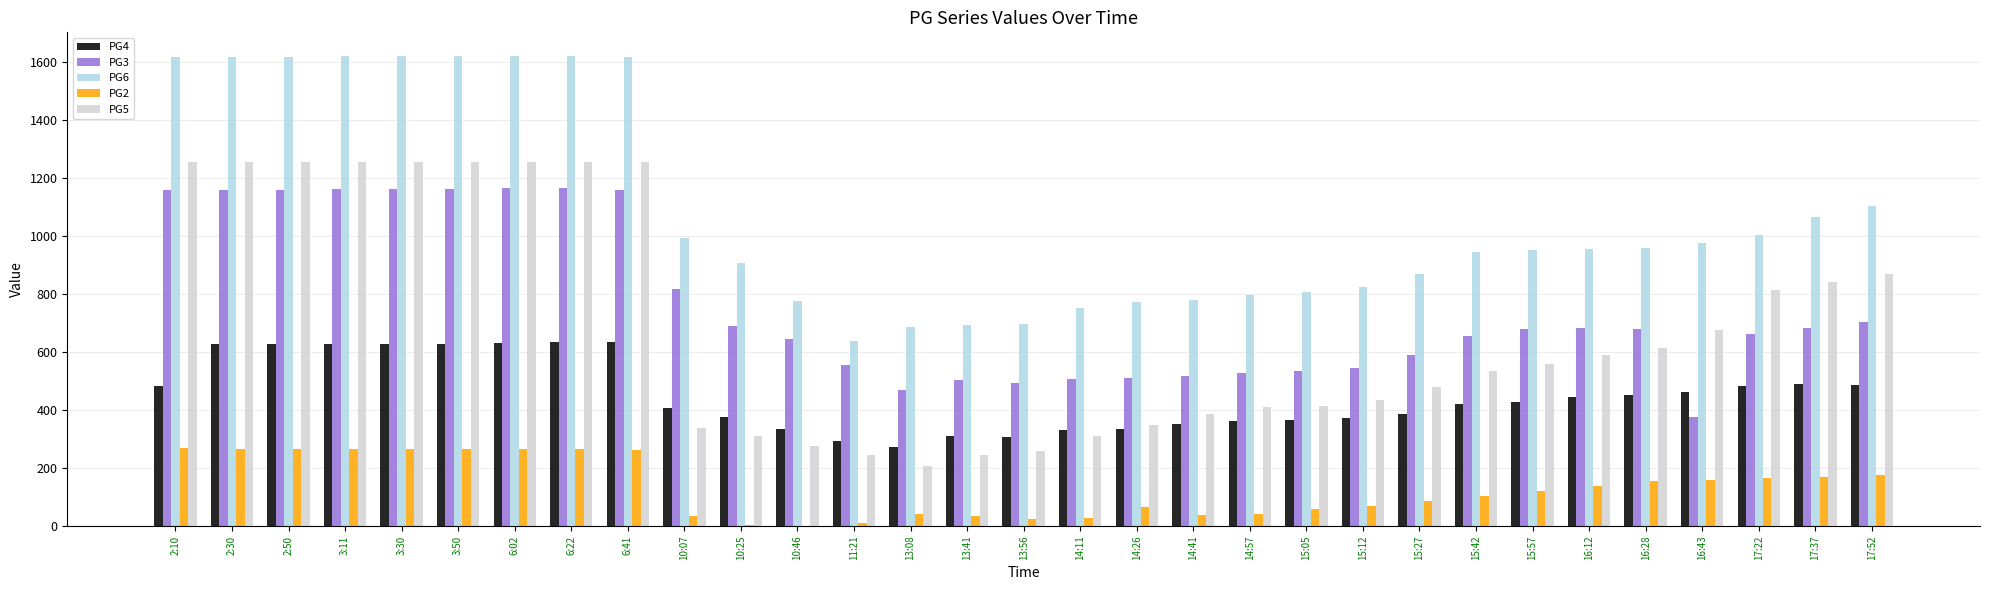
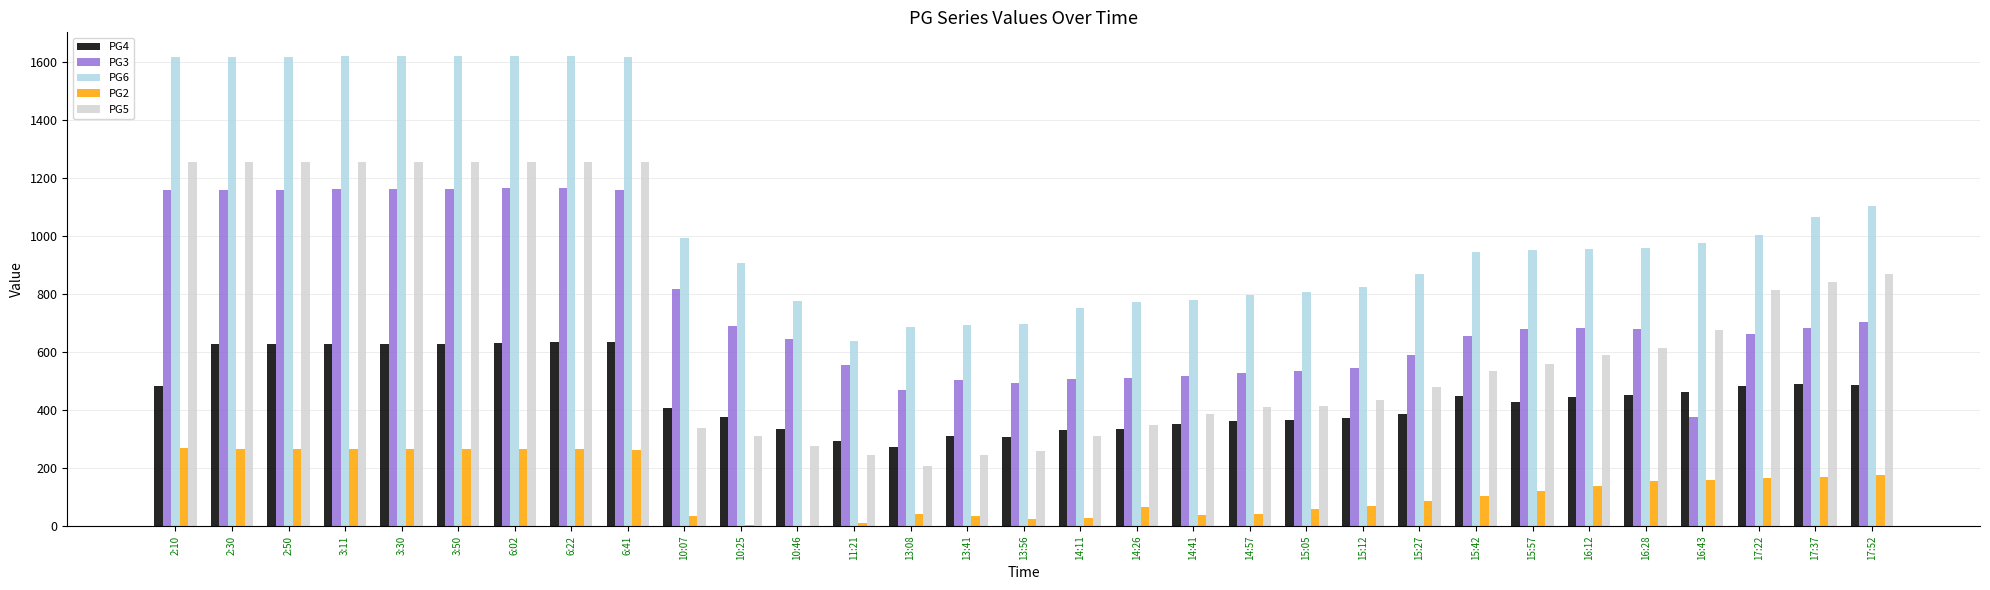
PG4, 15:42: 420 -> 450
